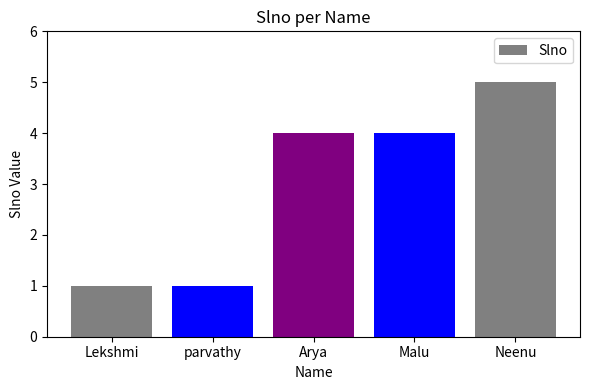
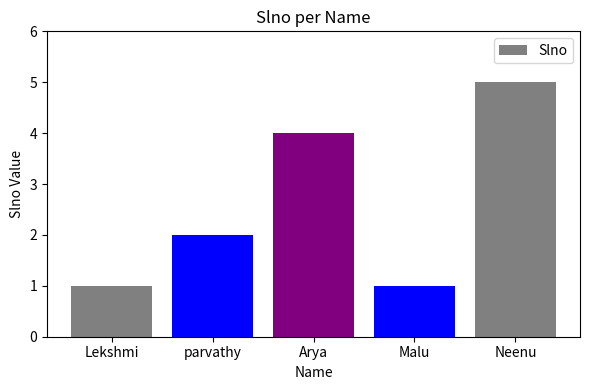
parvathy: 1 -> 2
Malu: 4 -> 1
